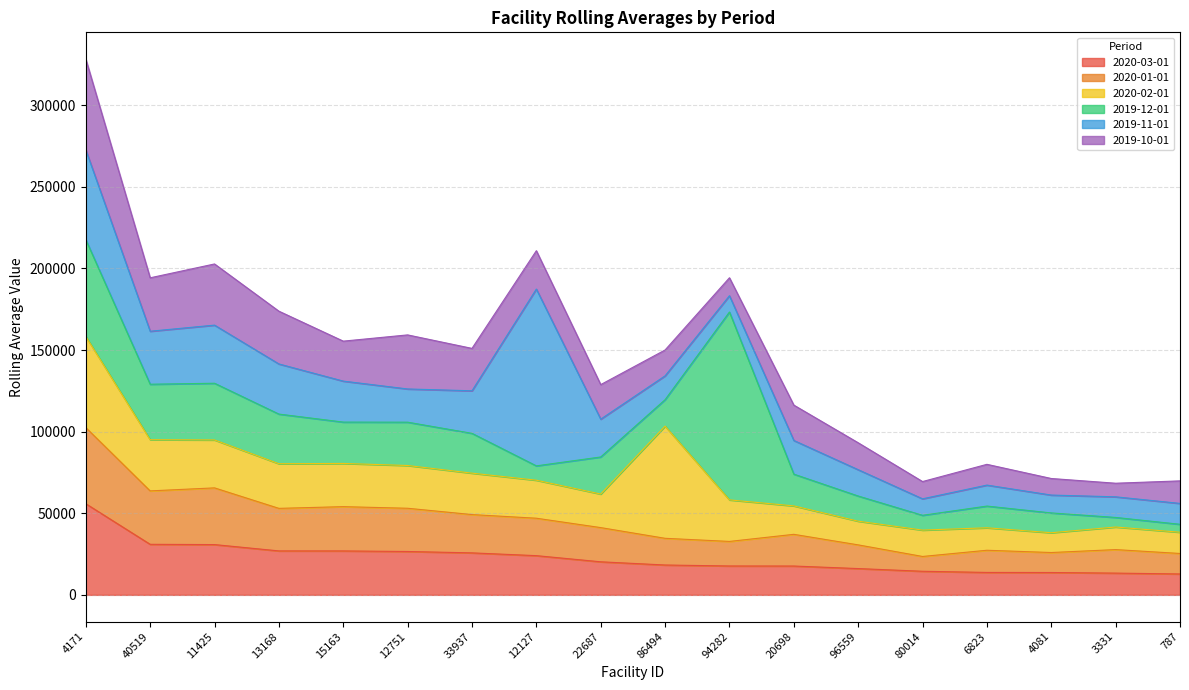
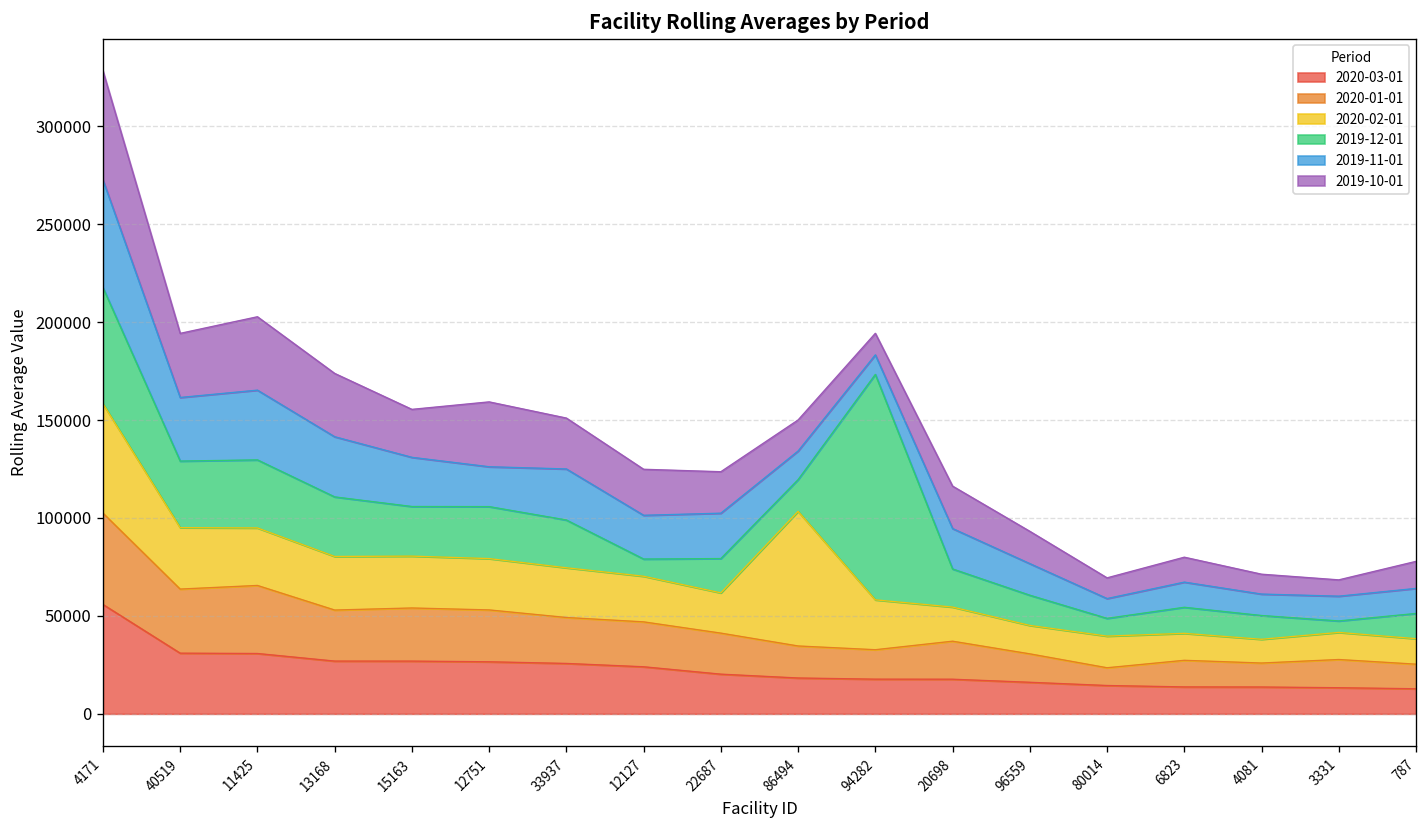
2019-11-01, 12127: 108000 -> 22000
2019-12-01, 22687: 23000 -> 18000
2019-12-01, 787: 5000 -> 13000
